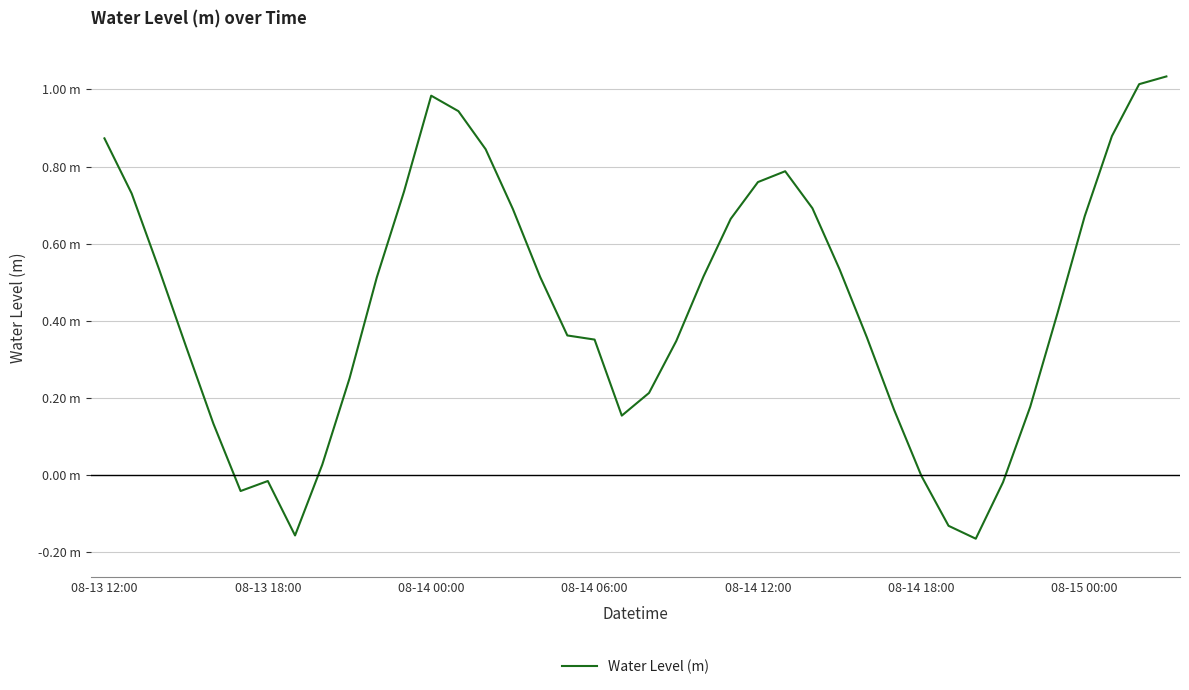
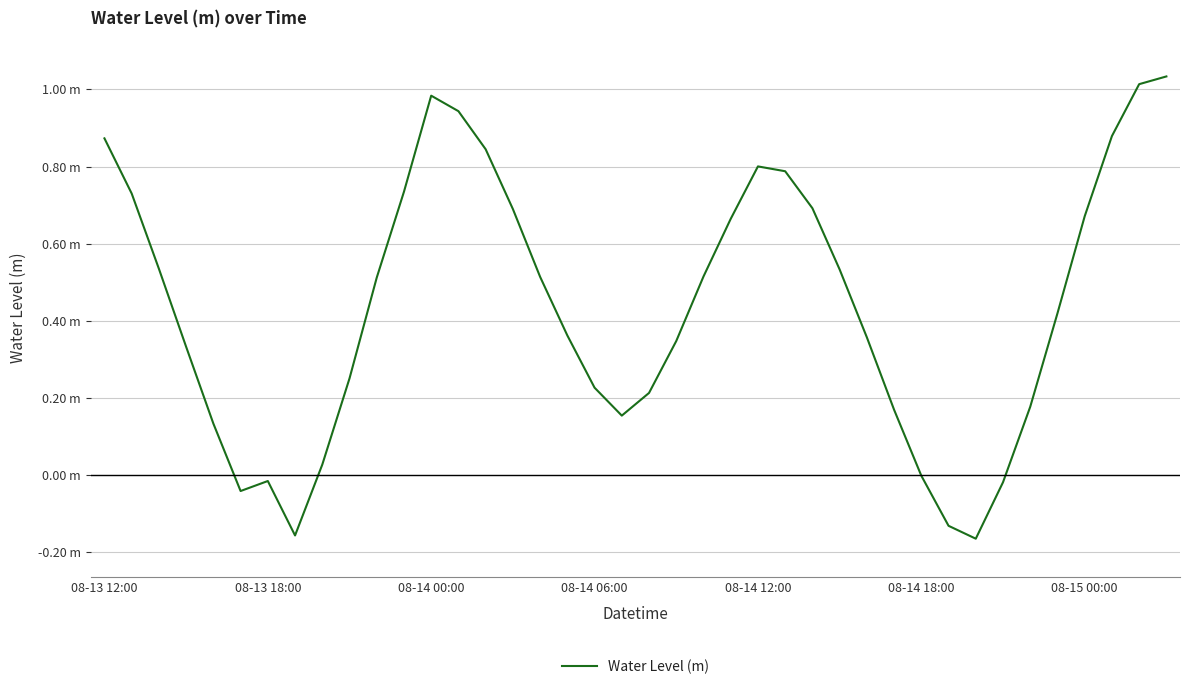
08-14 06:00: 0.35 m -> 0.23 m
08-14 12:00: 0.76 m -> 0.80 m
